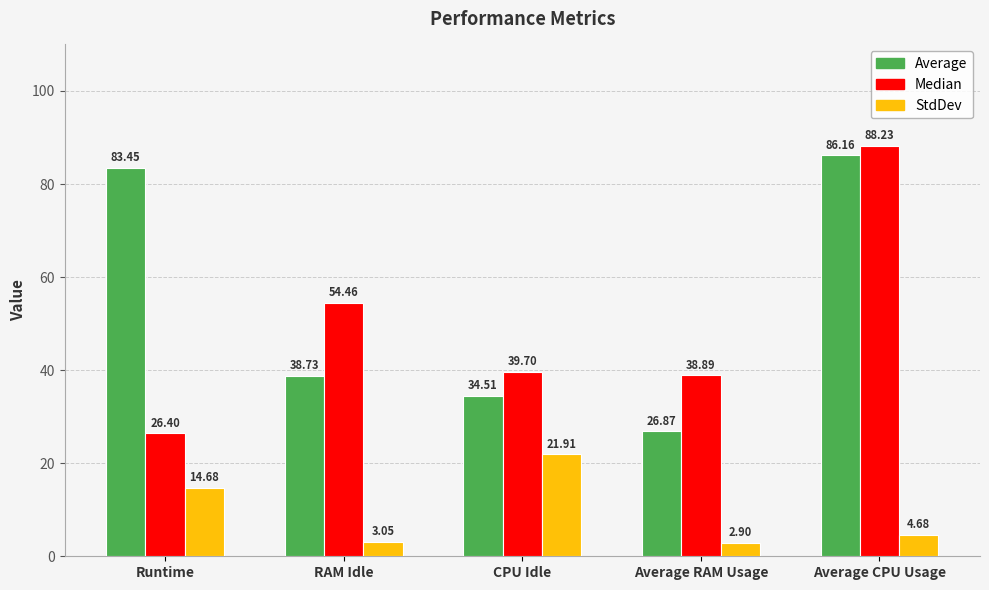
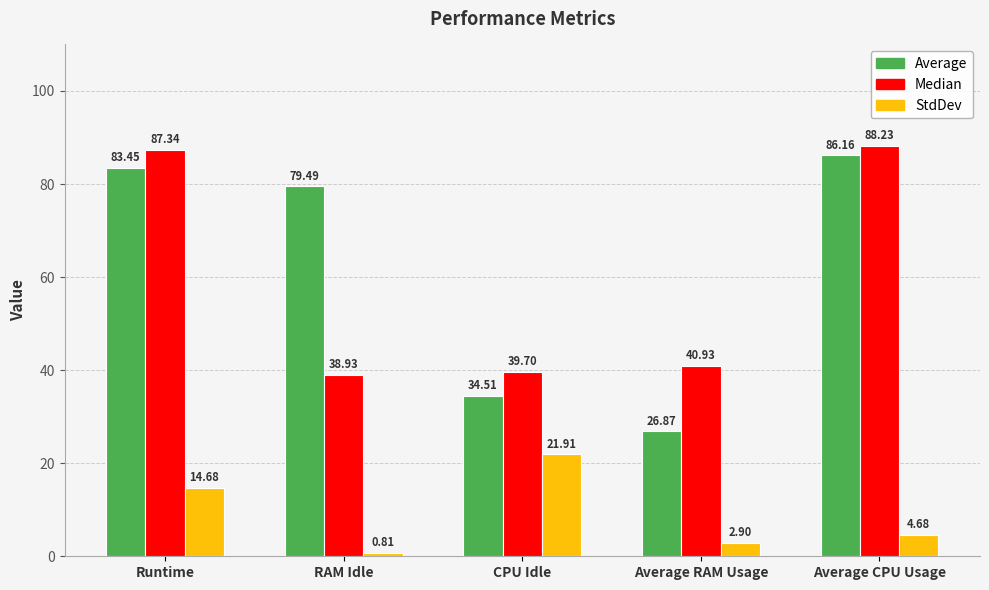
Median, Runtime: 26.40 -> 87.34
Average, RAM Idle: 38.73 -> 79.49
Median, RAM Idle: 54.46 -> 38.93
StdDev, RAM Idle: 3.05 -> 0.81
Median, Average RAM Usage: 38.89 -> 40.93
